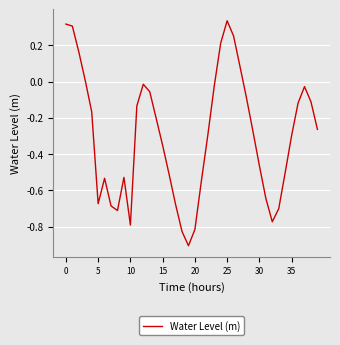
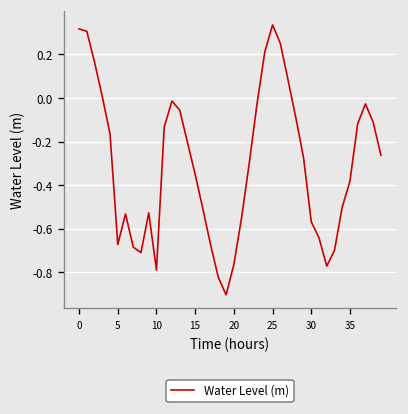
20: -0.82 -> -0.77
30: -0.46 -> -0.57
35: -0.30 -> -0.38
